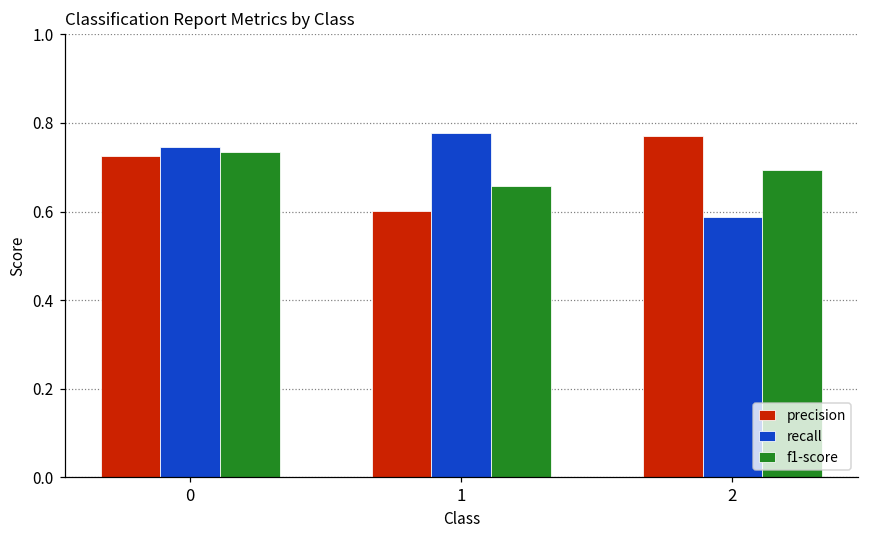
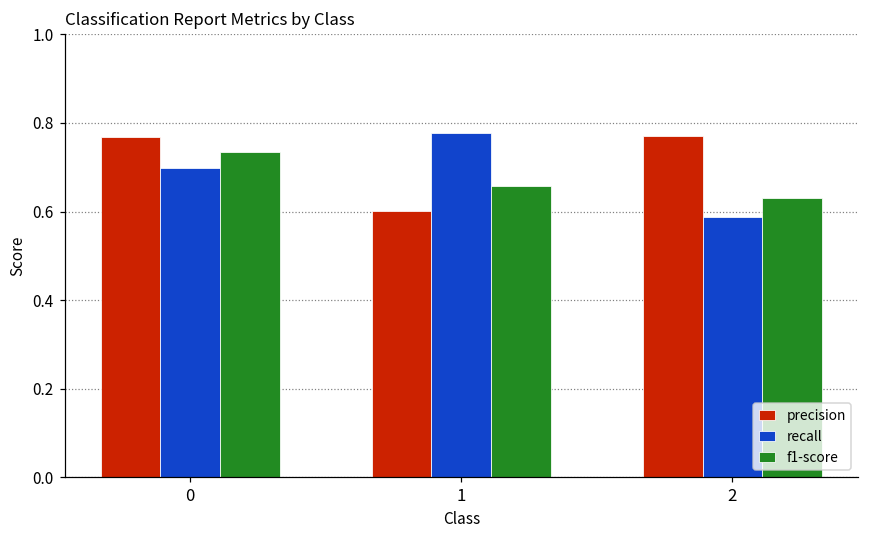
precision, 0: 0.73 -> 0.77
recall, 0: 0.75 -> 0.70
f1-score, 2: 0.69 -> 0.63
